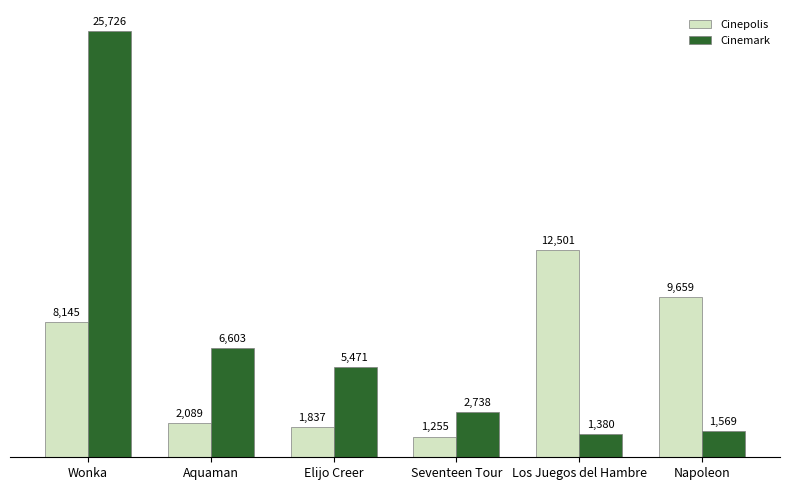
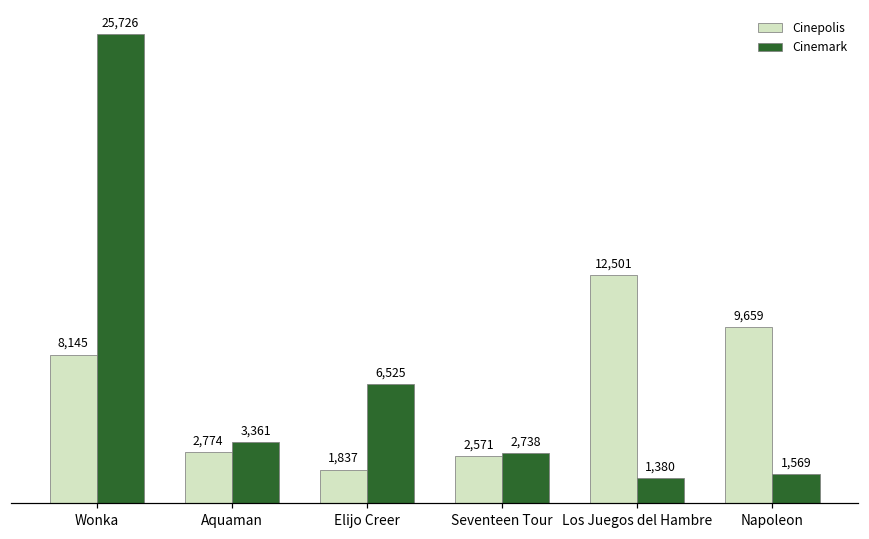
Cinepolis, Aquaman: 2,089 -> 2,774
Cinemark, Aquaman: 6,603 -> 3,361
Cinemark, Elijo Creer: 5,471 -> 6,525
Cinepolis, Seventeen Tour: 1,255 -> 2,571
